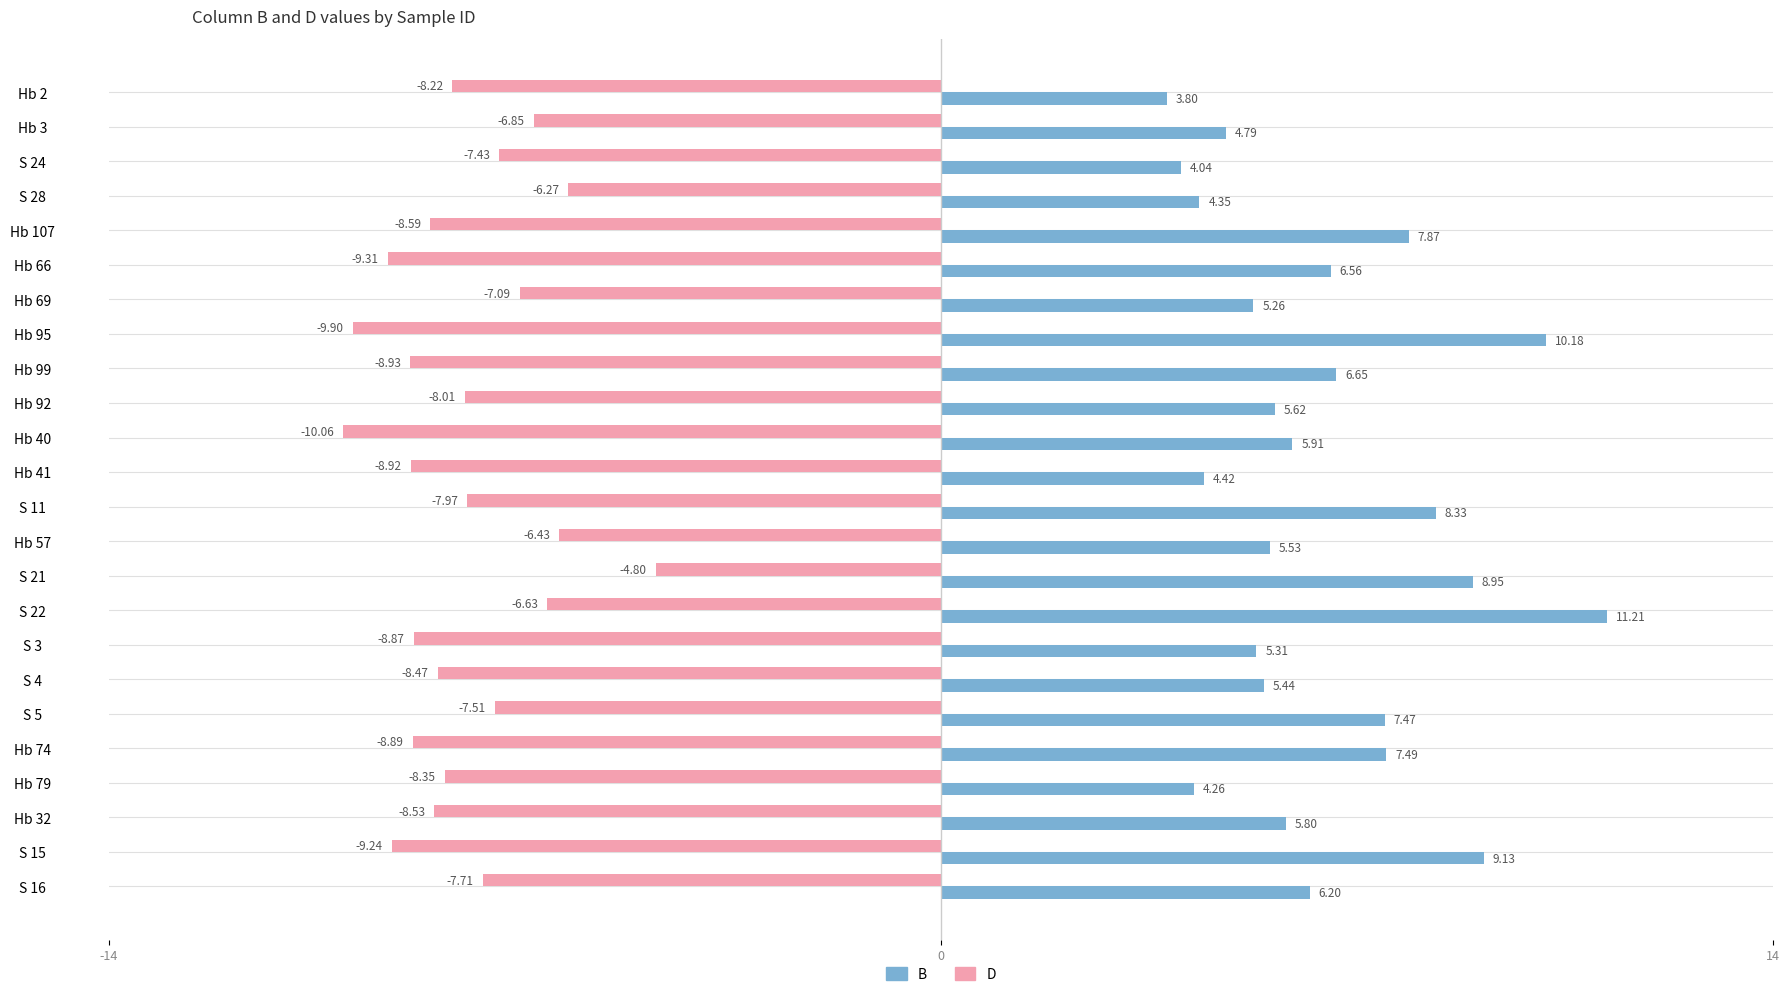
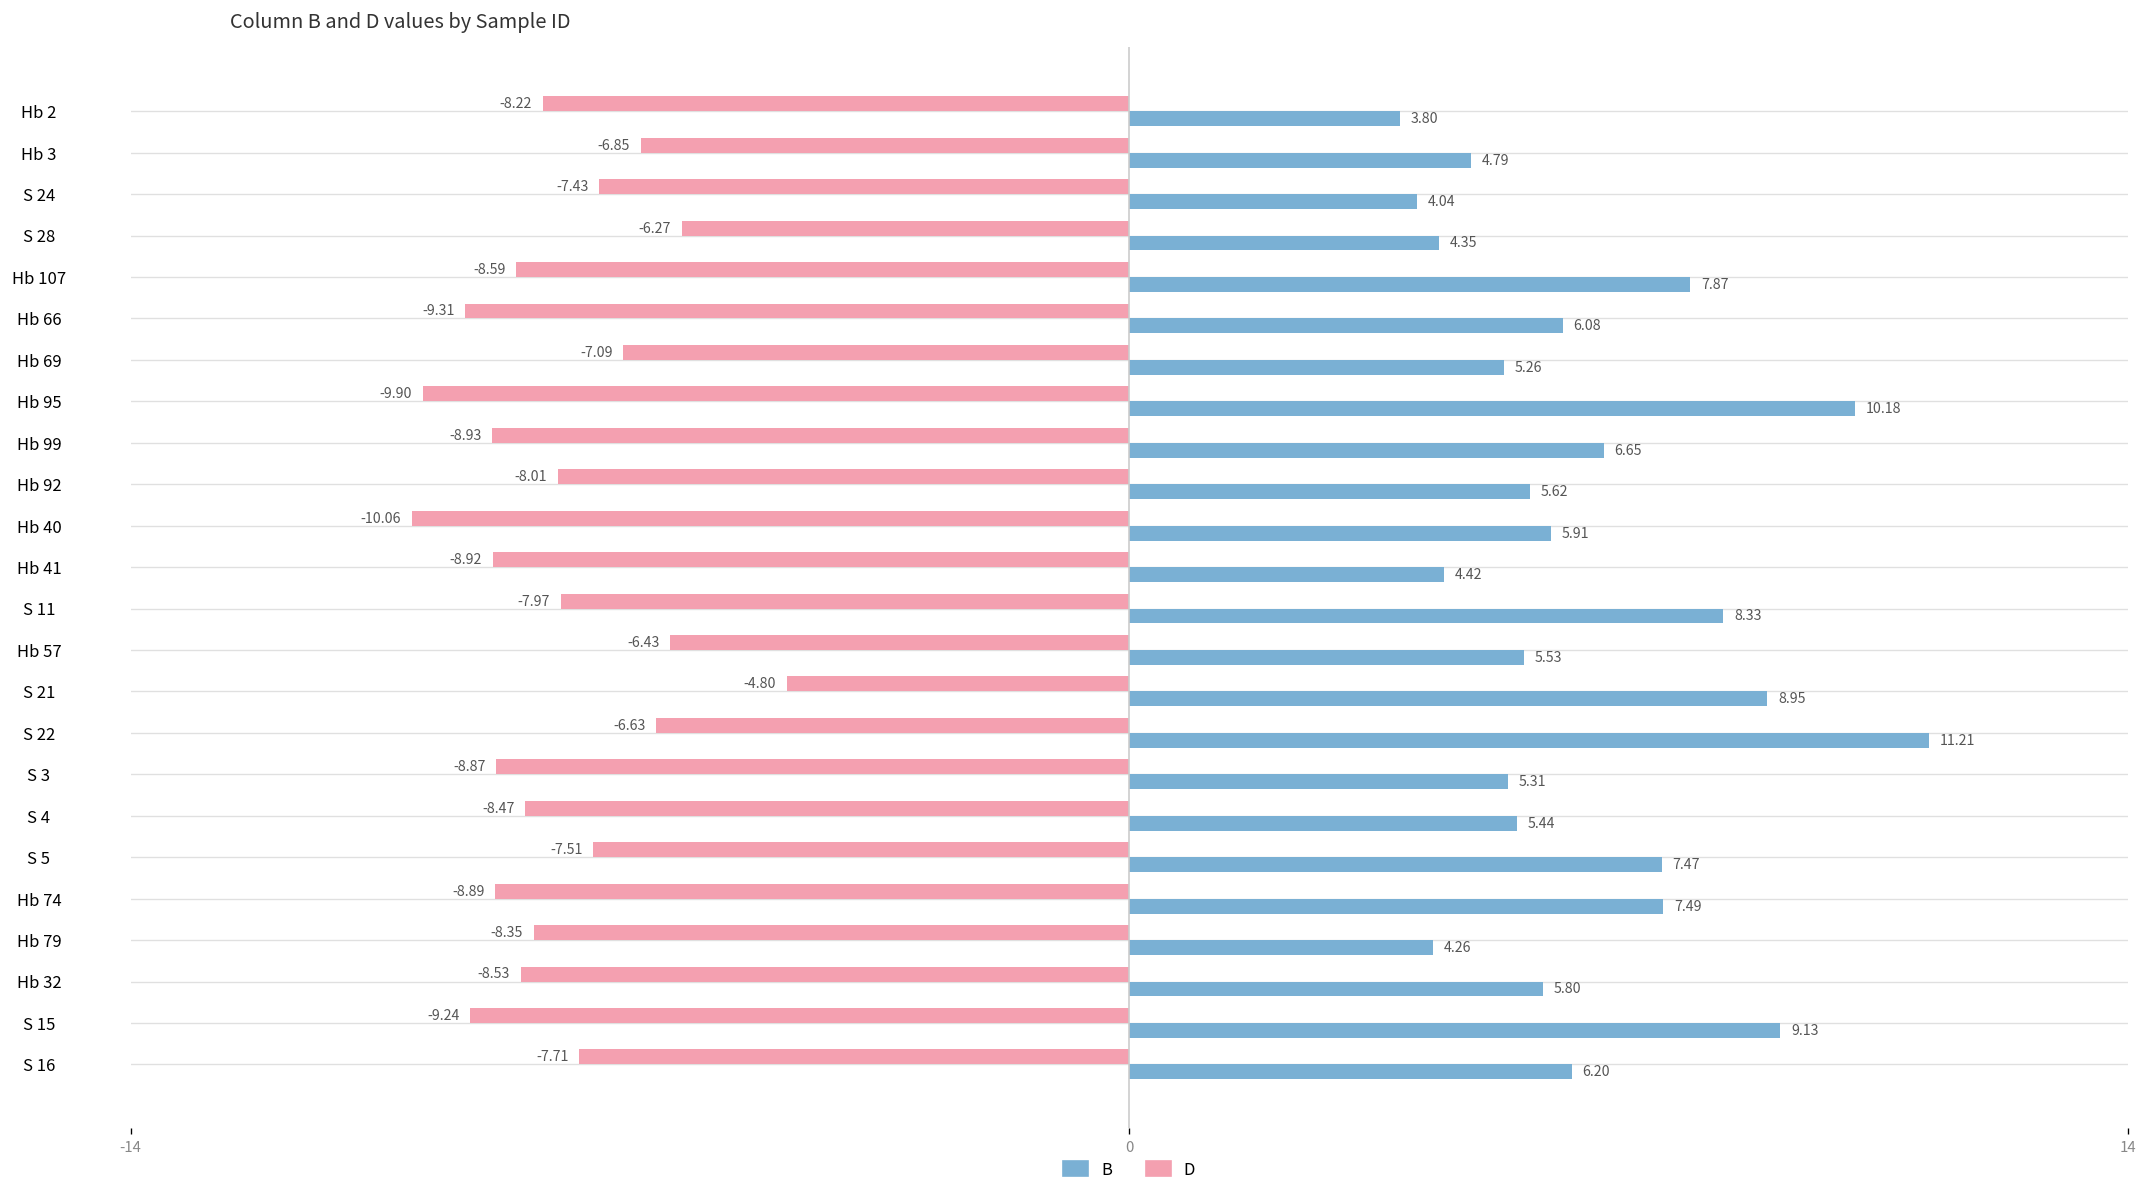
B, Hb 66: 6.56 -> 6.08
